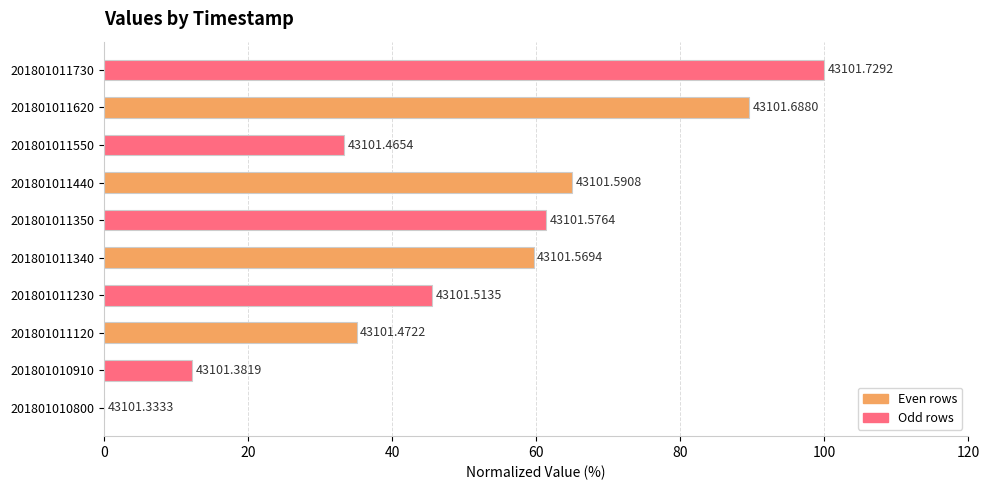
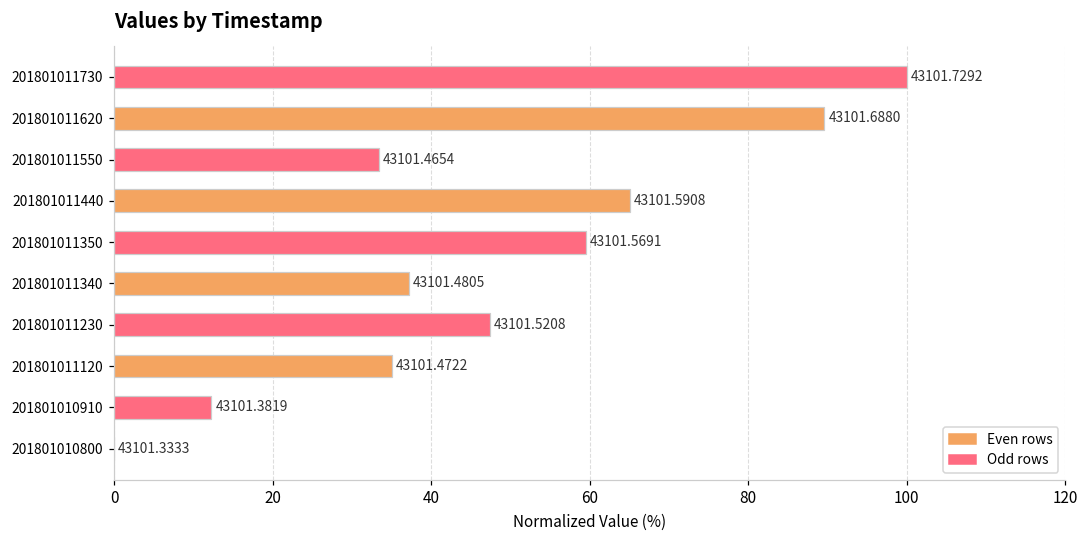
201801011350: 43101.5764 -> 43101.5691
201801011340: 43101.5694 -> 43101.4805
201801011230: 43101.5135 -> 43101.5208
